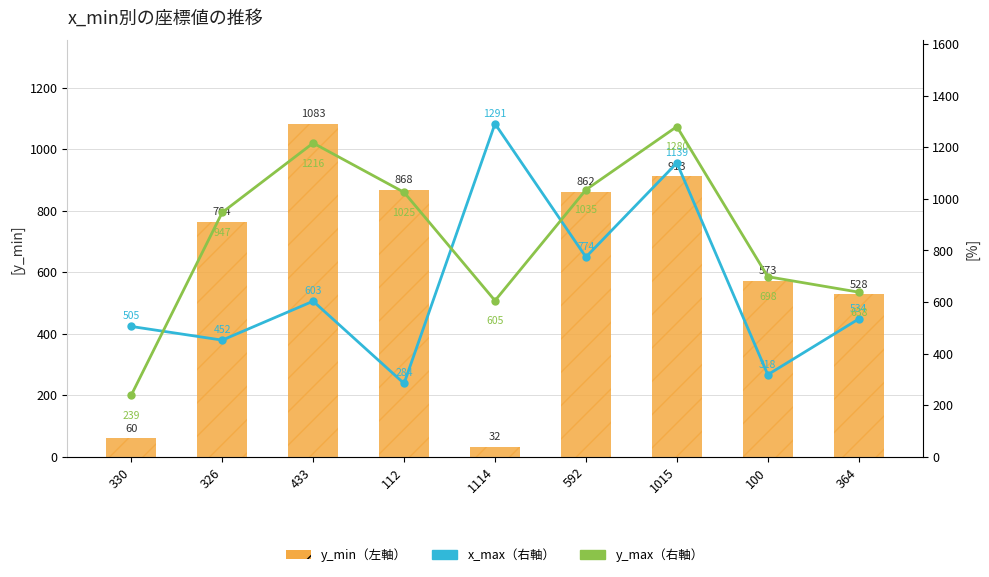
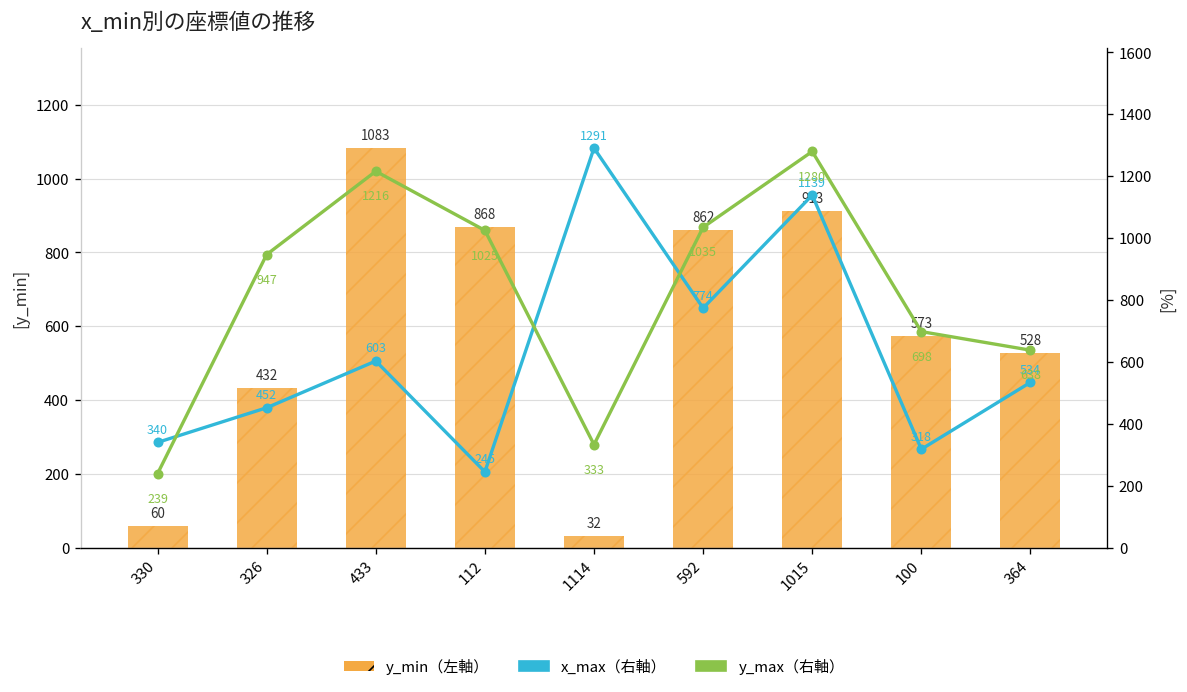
y_min（左軸）, 326: 764 -> 432
x_max（右軸）, 330: 505 -> 340
x_max（右軸）, 112: 284 -> 245
y_max（右軸）, 1114: 605 -> 333
